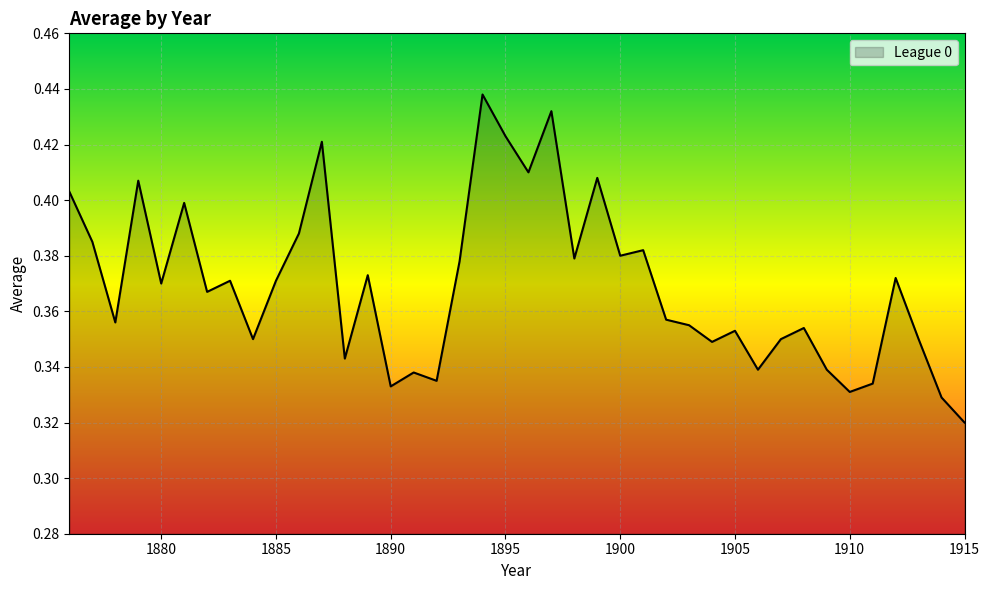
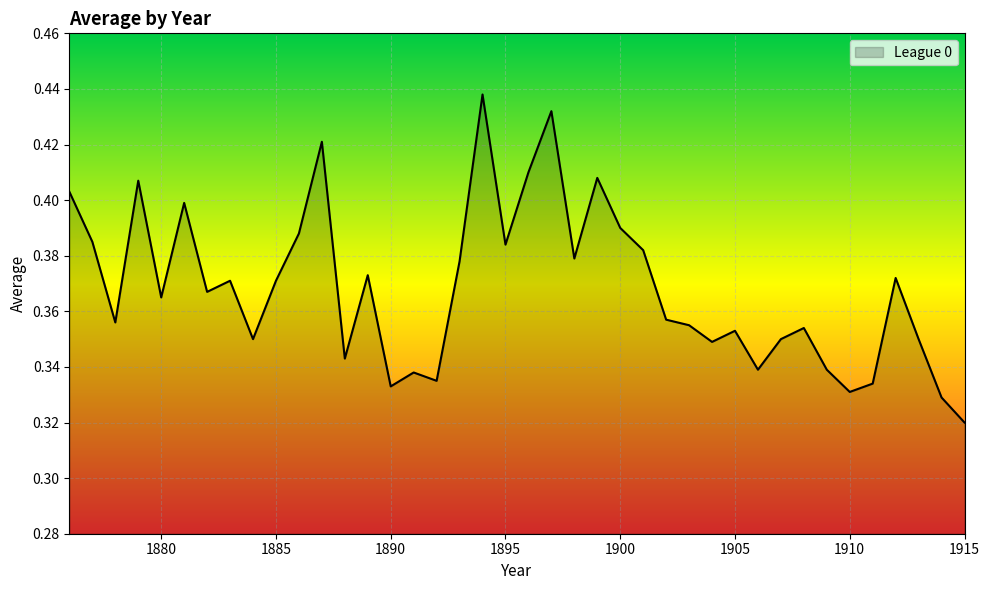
1880: 0.370 -> 0.365
1895: 0.423 -> 0.384
1900: 0.38 -> 0.39
